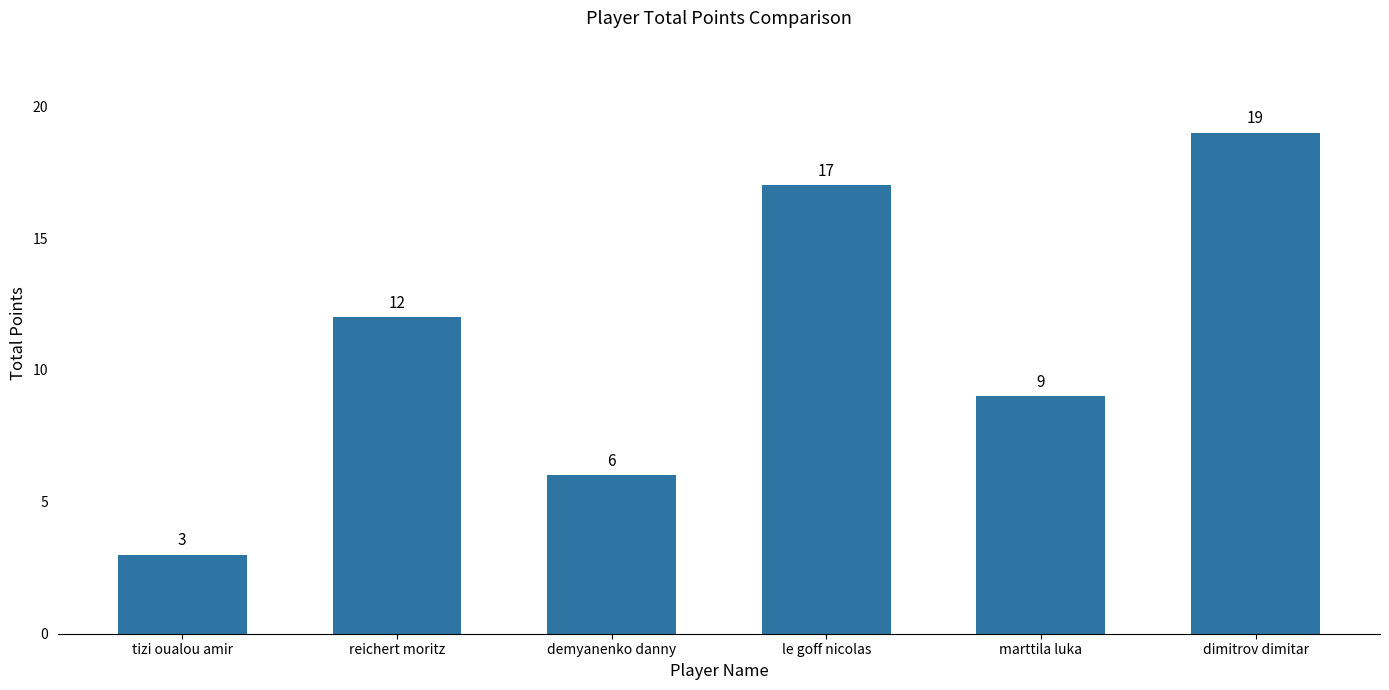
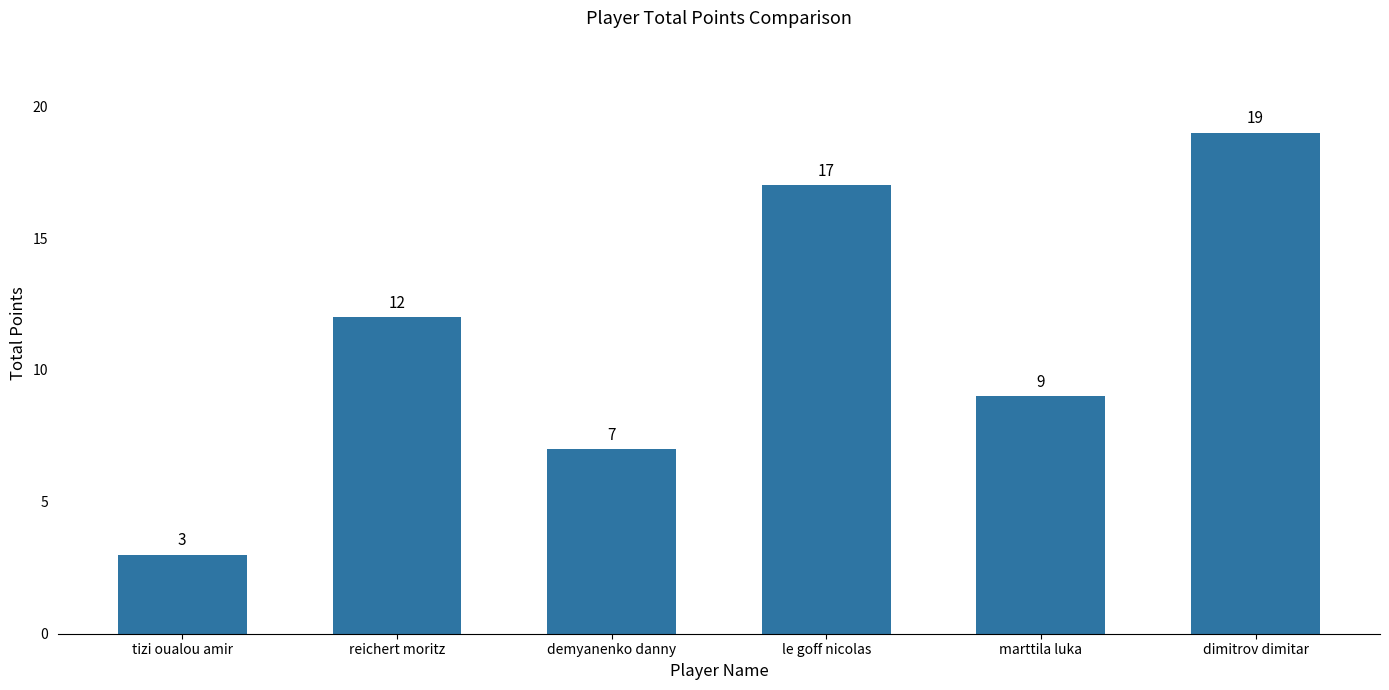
demyanenko danny: 6 -> 7
